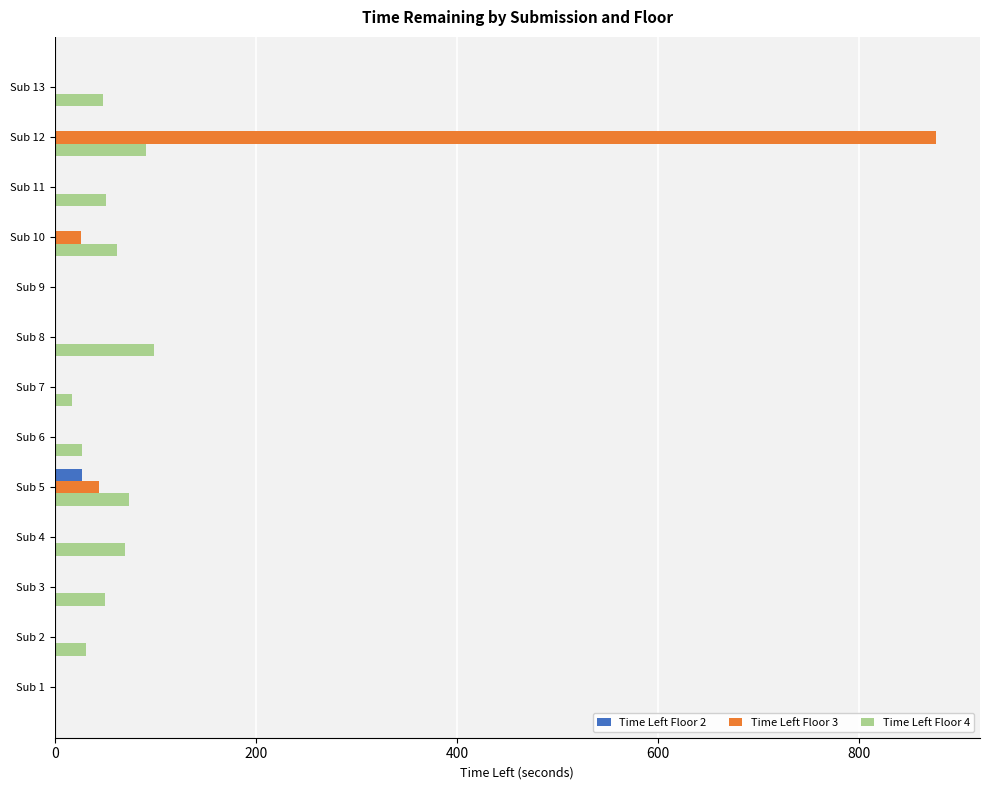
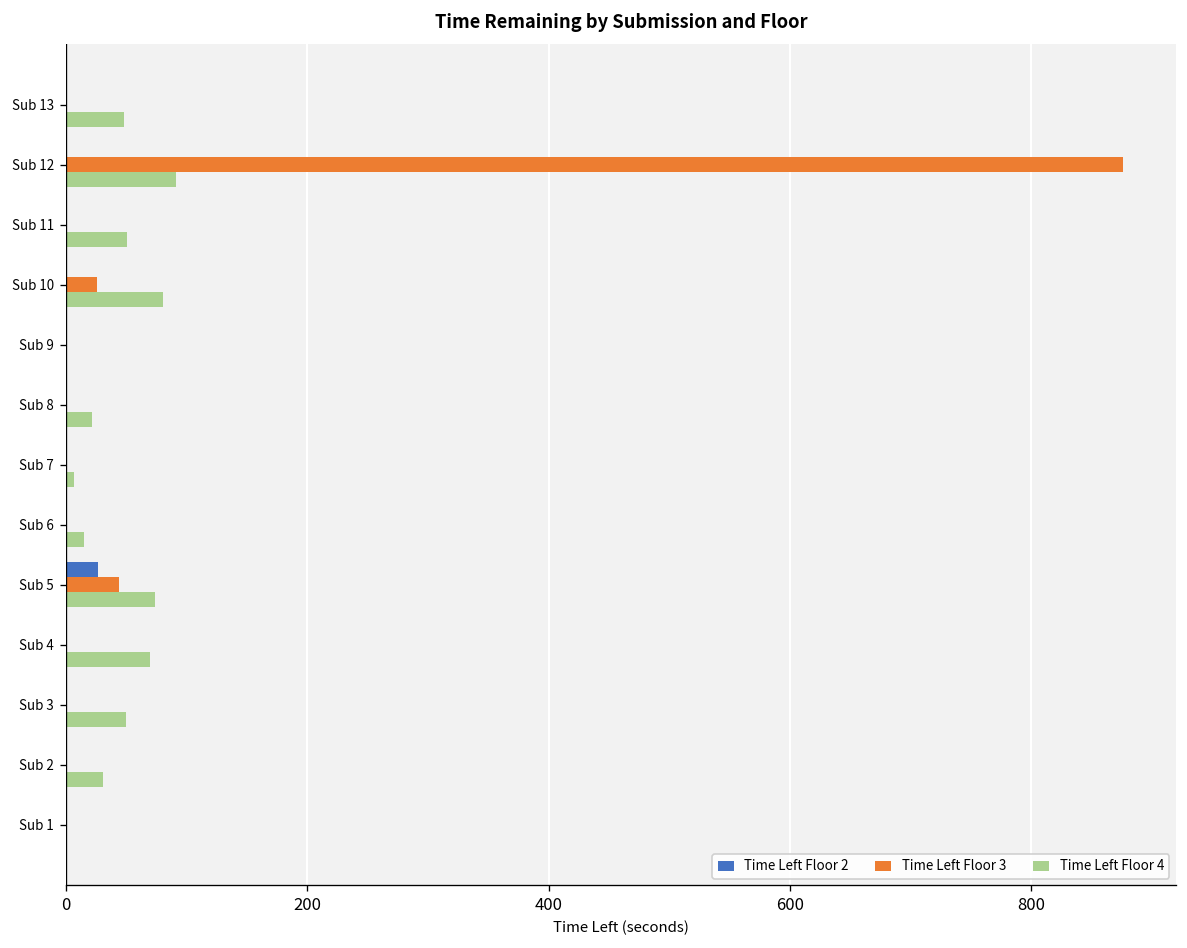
Time Left Floor 4, Sub 10: 62 -> 81
Time Left Floor 4, Sub 8: 99 -> 22
Time Left Floor 4, Sub 7: 17 -> 7
Time Left Floor 4, Sub 6: 27 -> 15
